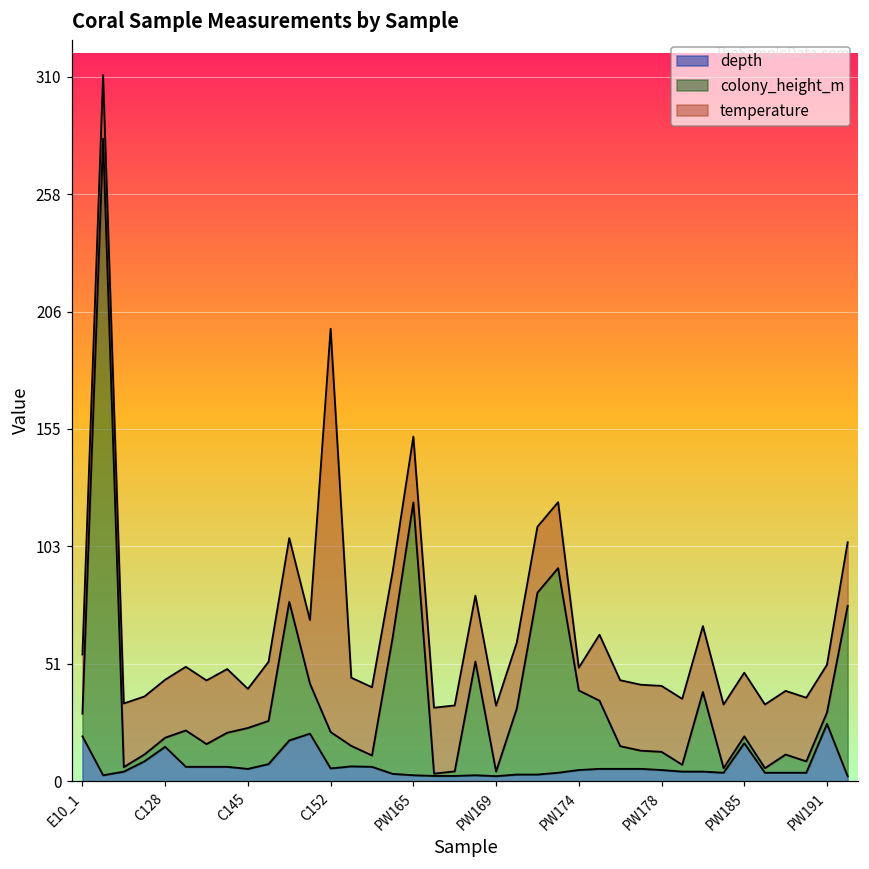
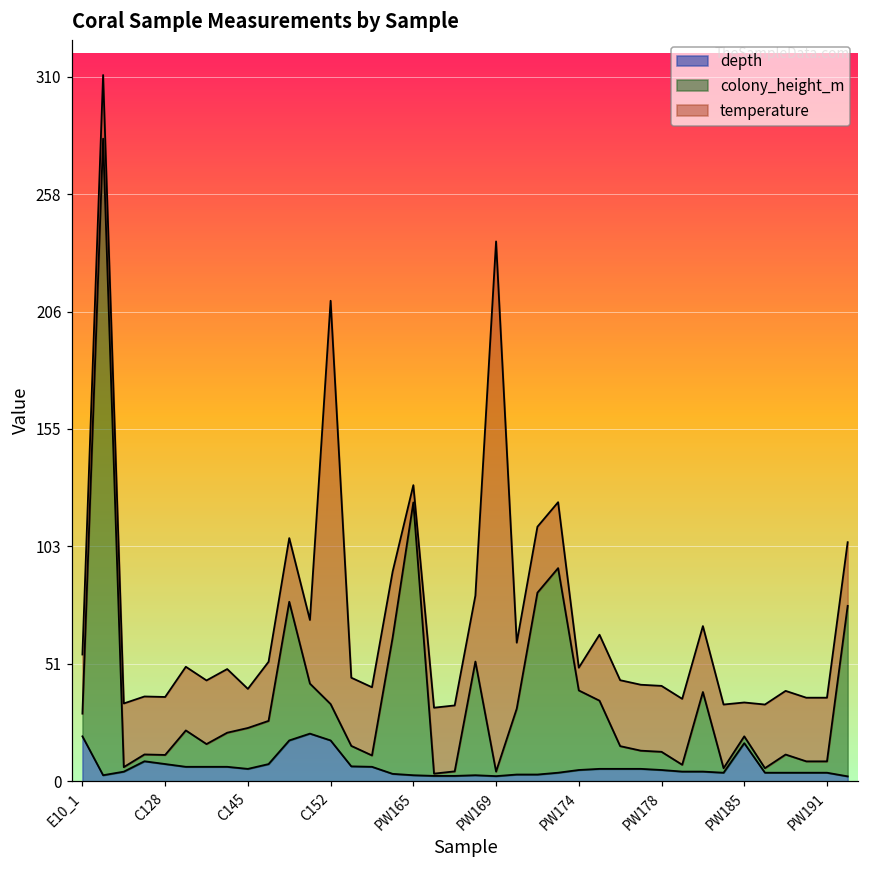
depth, C128: 15 -> 8
depth, C152: 6 -> 18
temperature, PW165: 29 -> 8
temperature, PW169: 29 -> 233
temperature, PW185: 28 -> 15
depth, PW191: 25 -> 4
temperature, PW191: 21 -> 28
